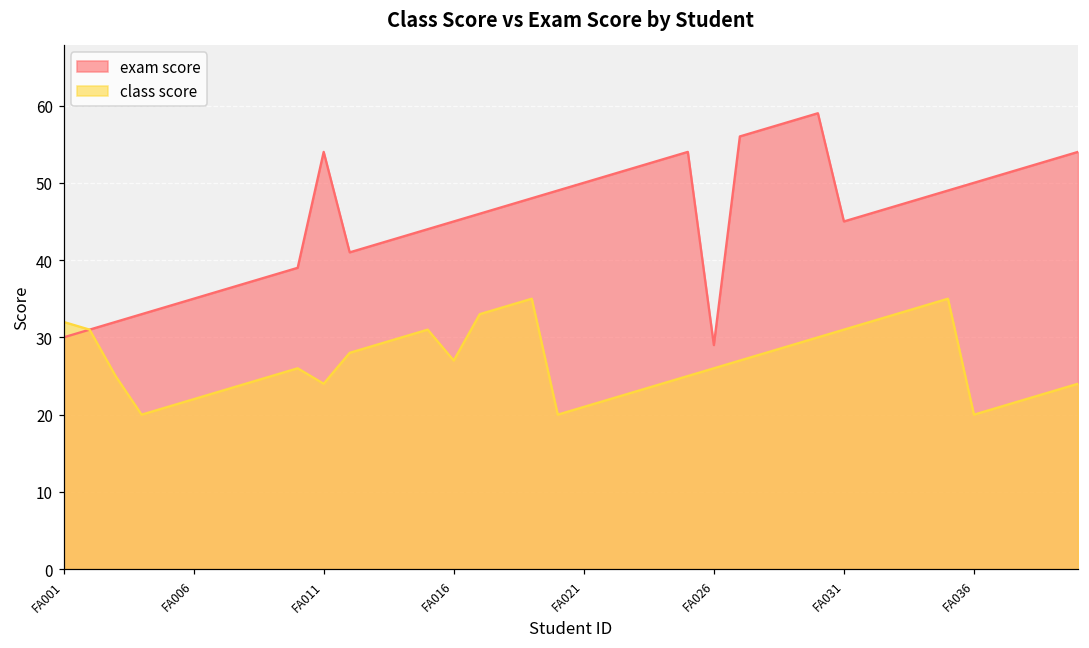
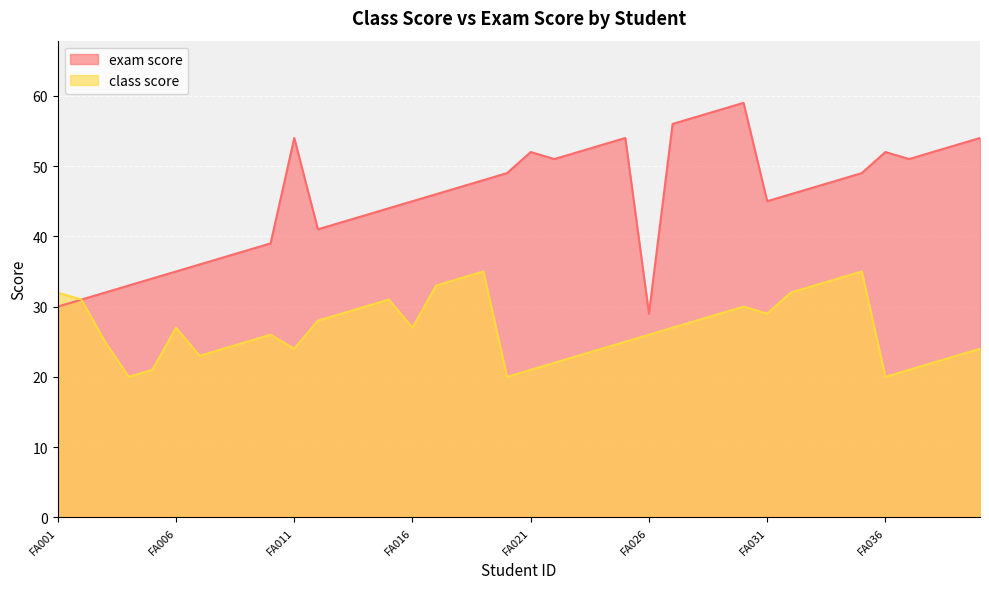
class score, FA006: 22 -> 27
exam score, FA021: 50 -> 52
class score, FA031: 31 -> 29
exam score, FA036: 50 -> 52
